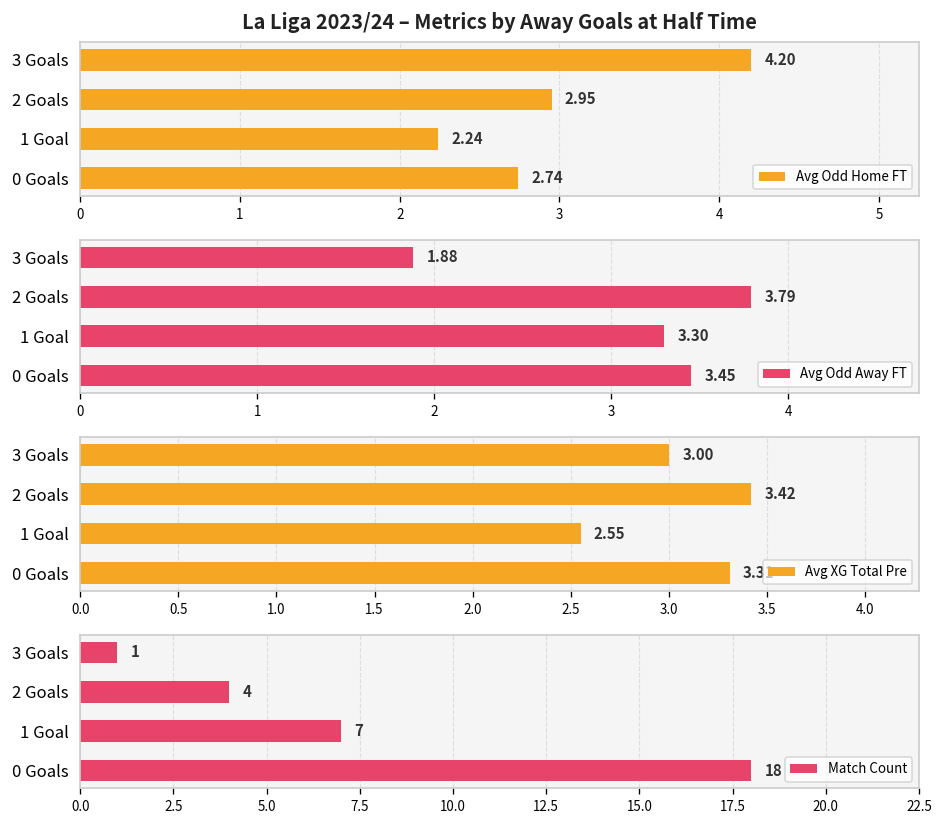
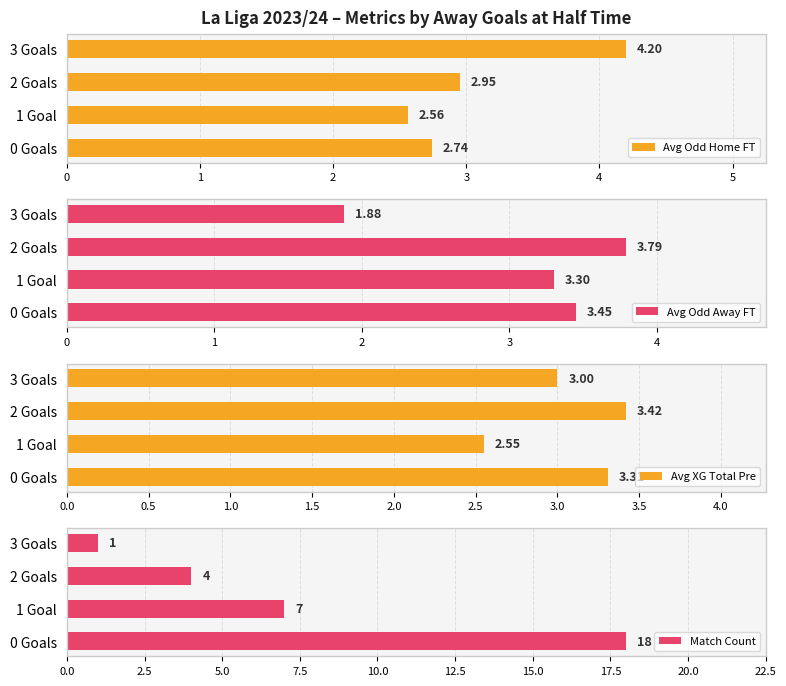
La Liga 2023/24 – Metrics by Away Goals at Half Time, 1 Goal: 2.24 -> 2.56
